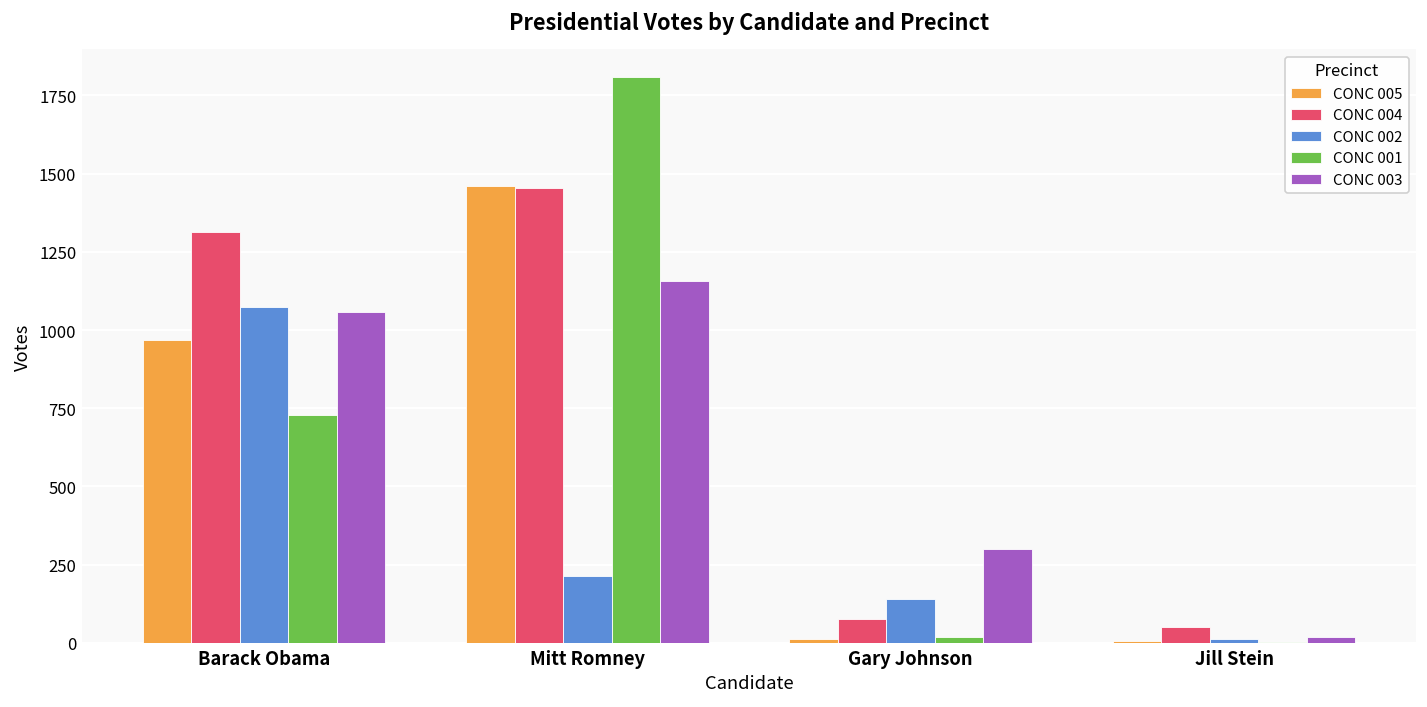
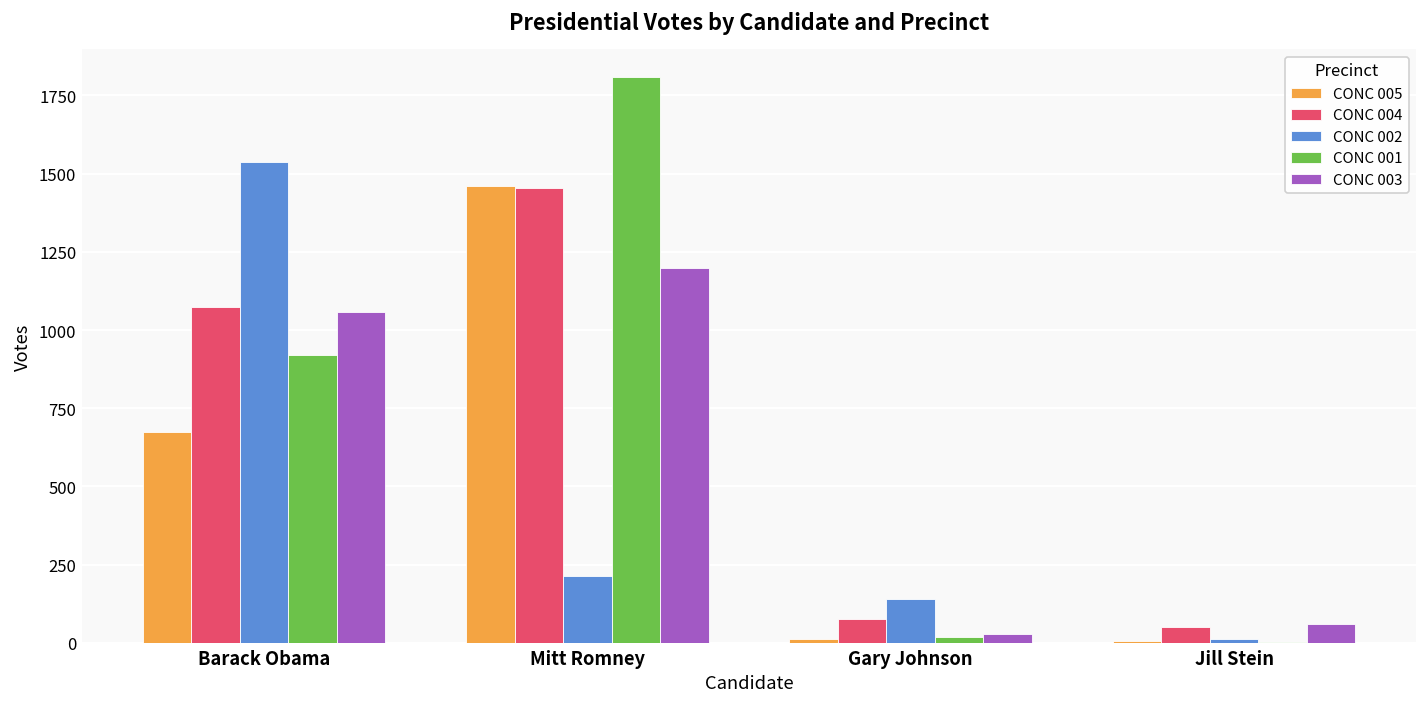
CONC 005, Barack Obama: 970 -> 670
CONC 004, Barack Obama: 1310 -> 1080
CONC 002, Barack Obama: 1070 -> 1540
CONC 001, Barack Obama: 730 -> 920
CONC 003, Mitt Romney: 1160 -> 1200
CONC 003, Gary Johnson: 300 -> 30
CONC 003, Jill Stein: 20 -> 60
